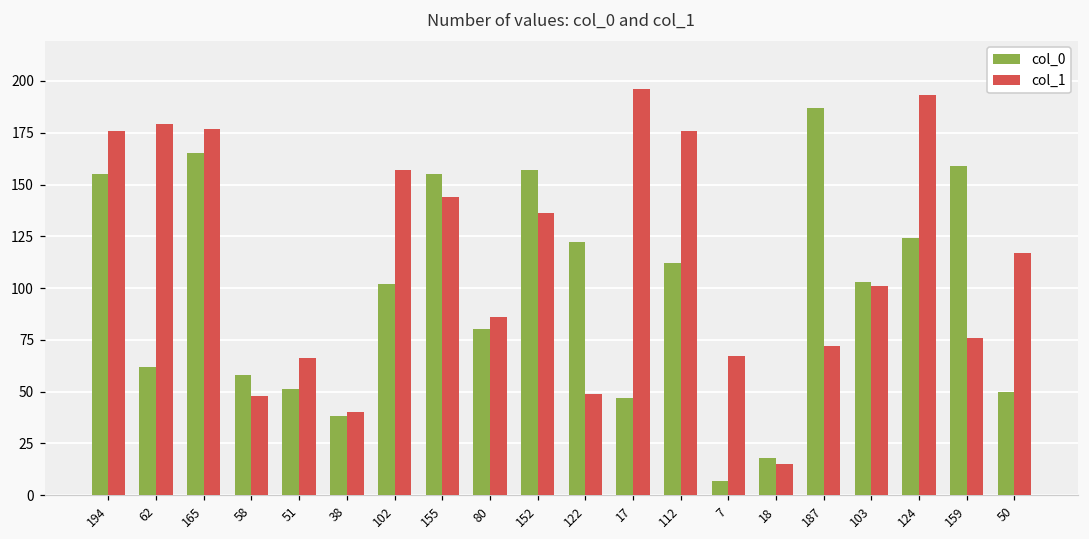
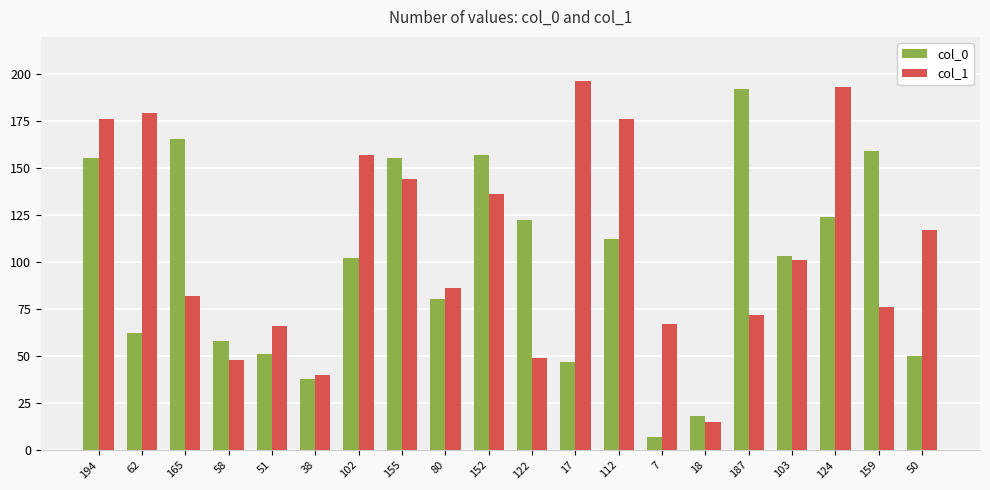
col_1, 165: 177 -> 82
col_0, 187: 187 -> 192
